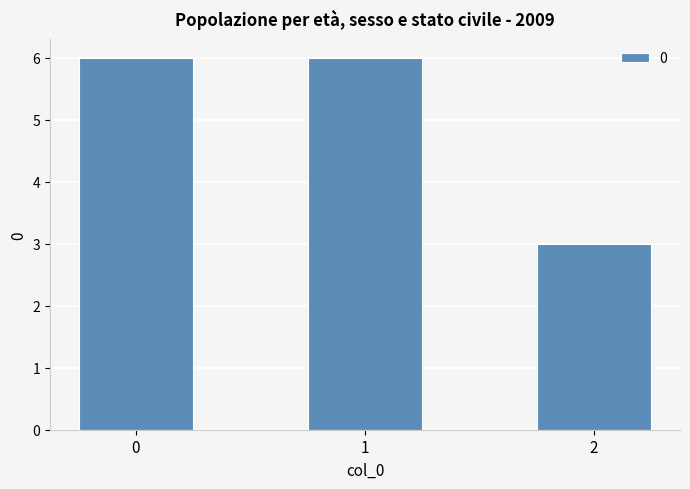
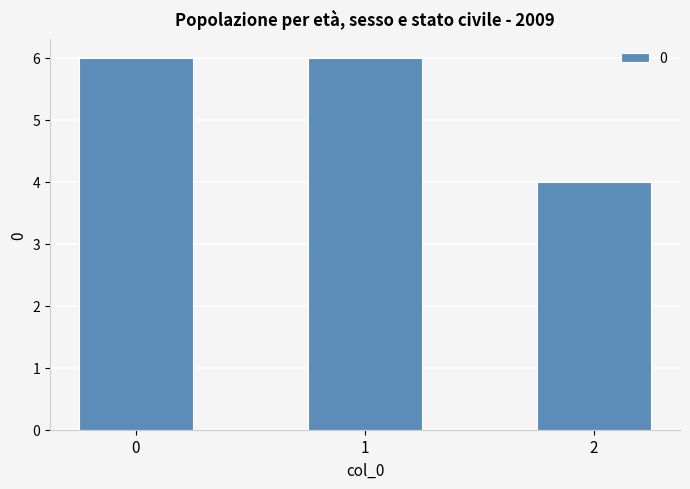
2: 3 -> 4
